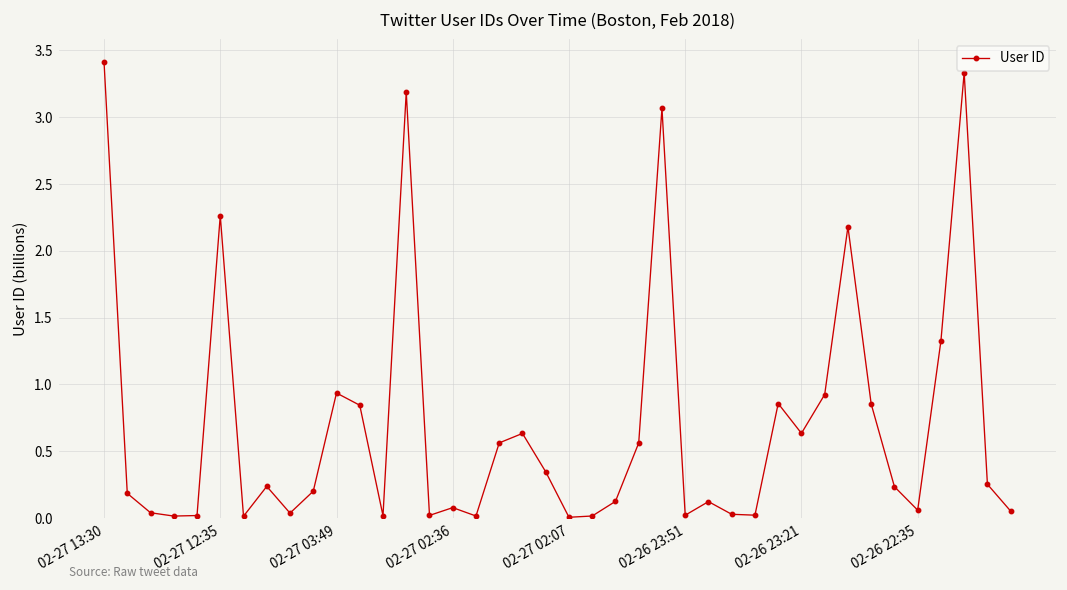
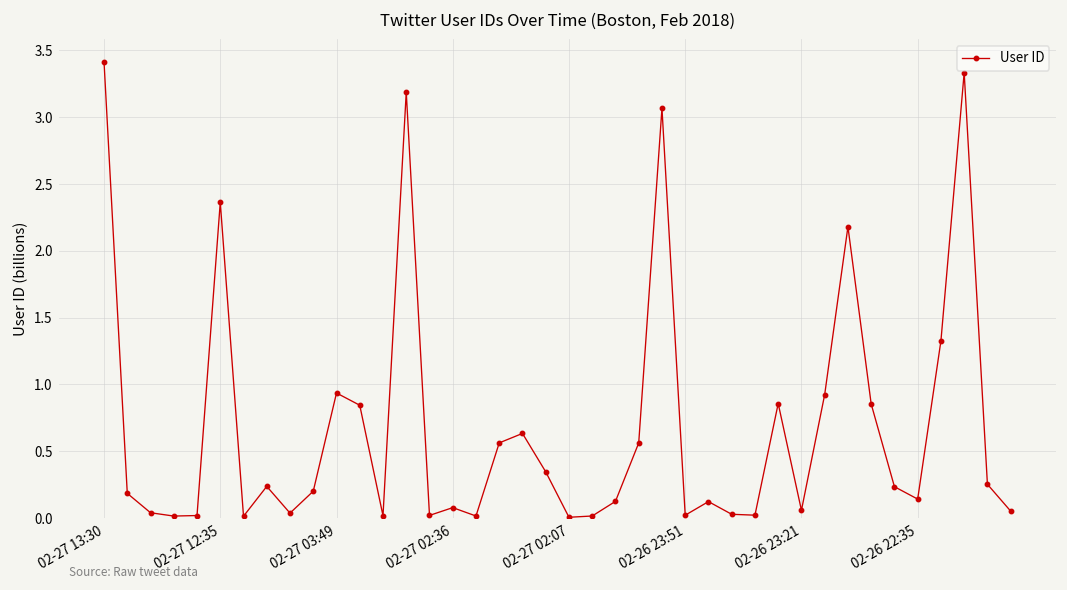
02-27 12:35: 2.26 -> 2.36
02-26 23:21: 0.63 -> 0.06
02-26 22:35: 0.06 -> 0.14
